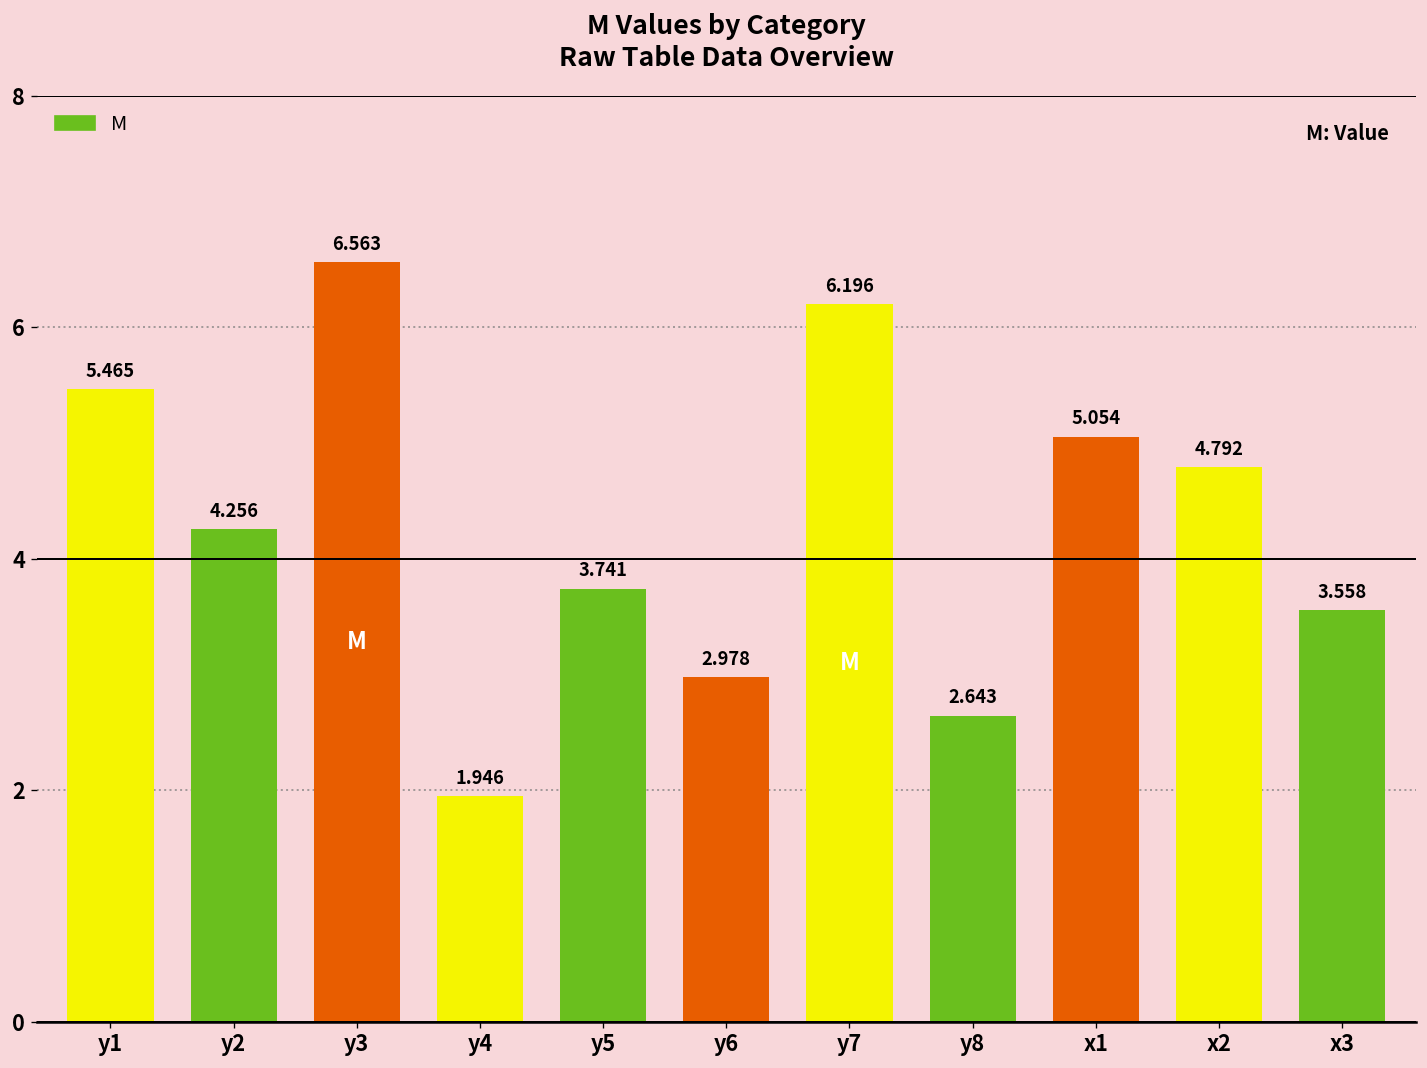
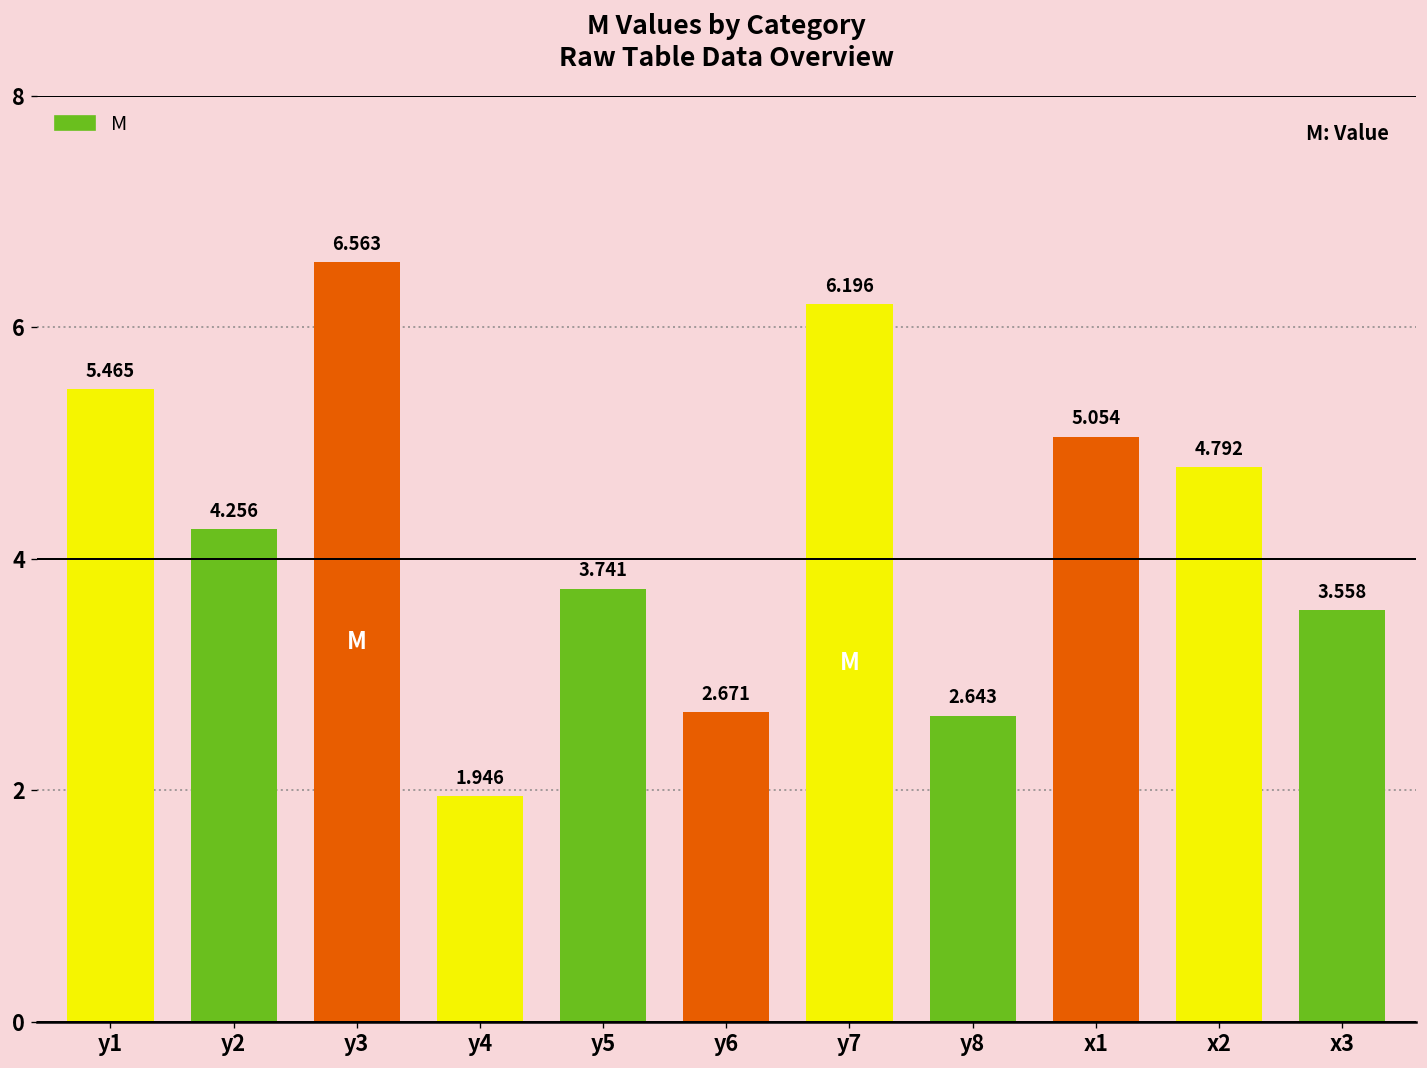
y6: 2.978 -> 2.671
